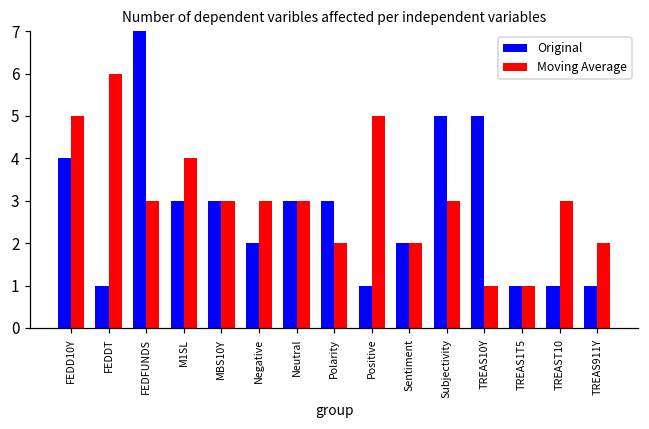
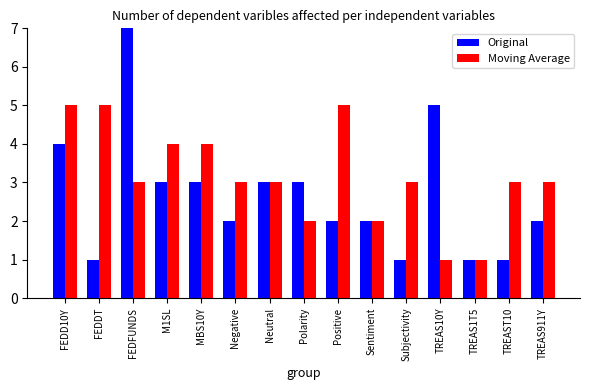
Moving Average, FEDDT: 6 -> 5
Moving Average, MBS10Y: 3 -> 4
Original, Positive: 1 -> 2
Original, Subjectivity: 5 -> 1
Original, TREAS911Y: 1 -> 2
Moving Average, TREAS911Y: 2 -> 3
